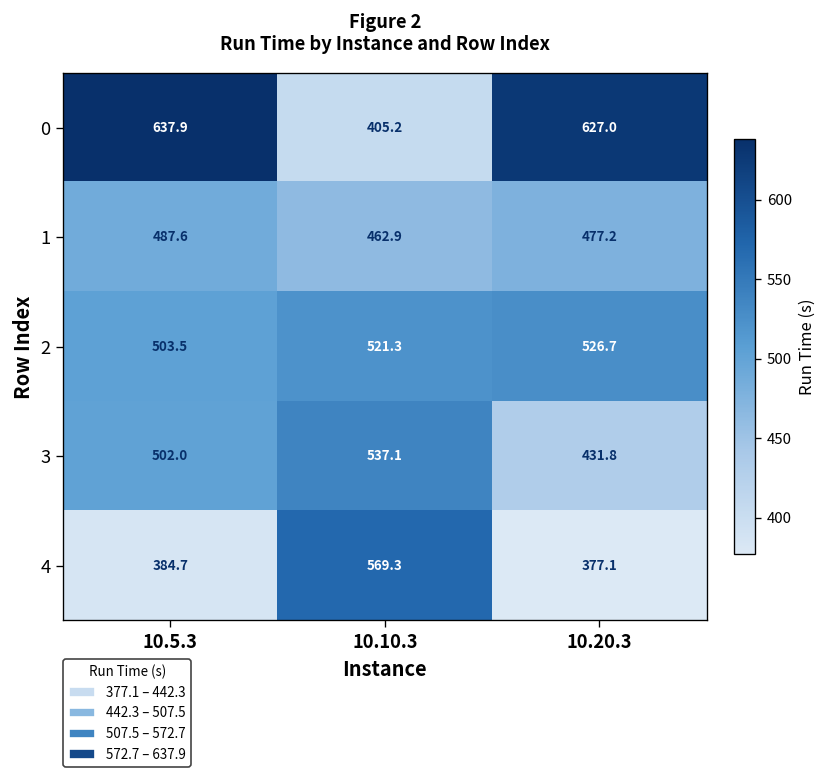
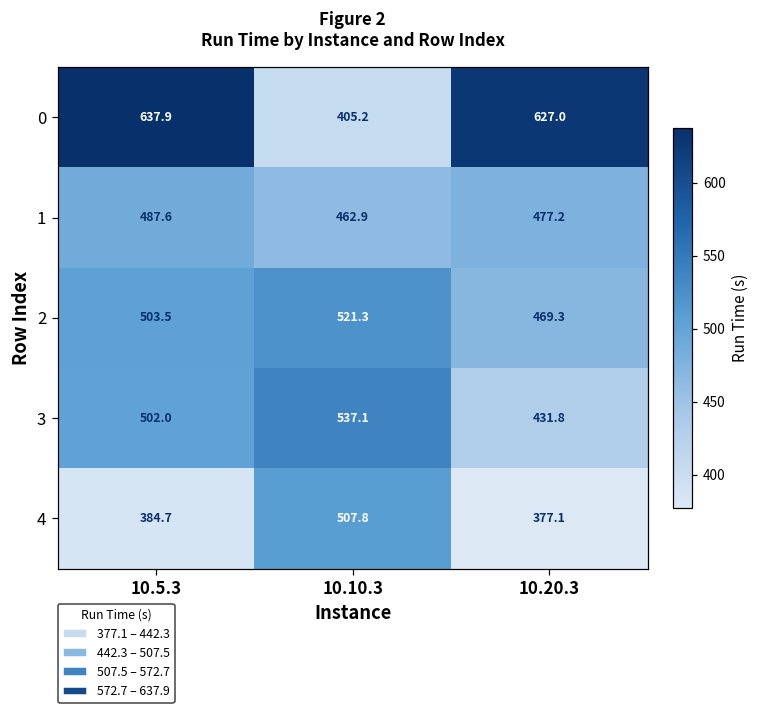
2, 10.20.3: 526.7 -> 469.3
4, 10.10.3: 569.3 -> 507.8
